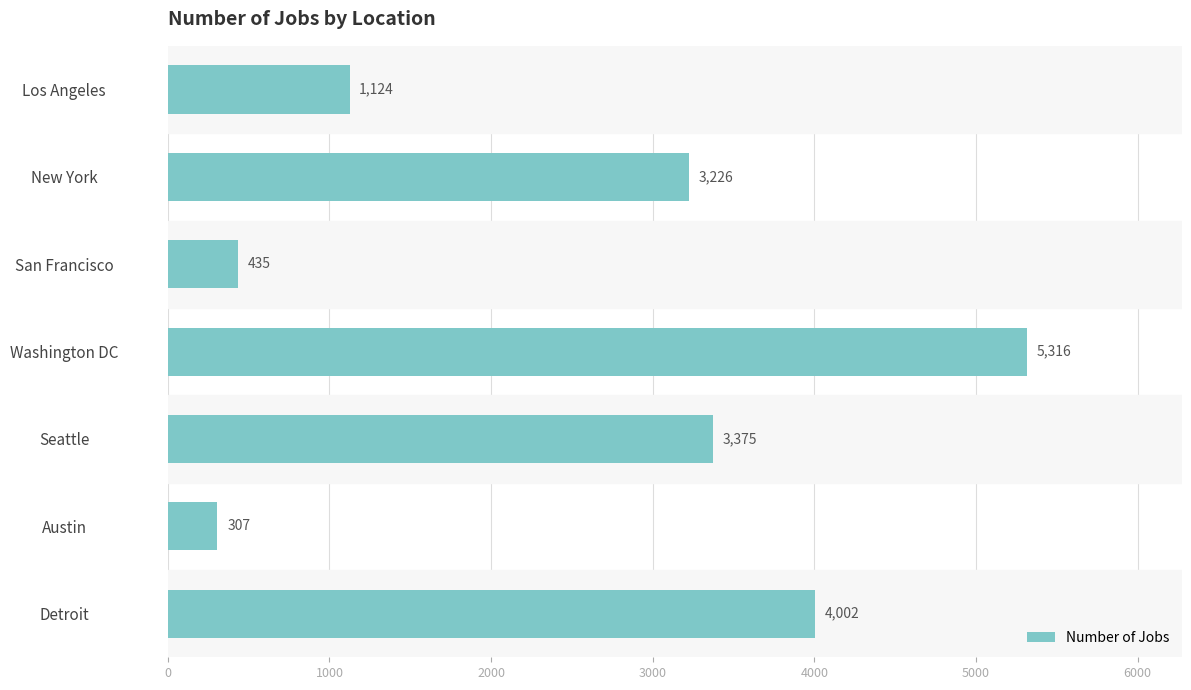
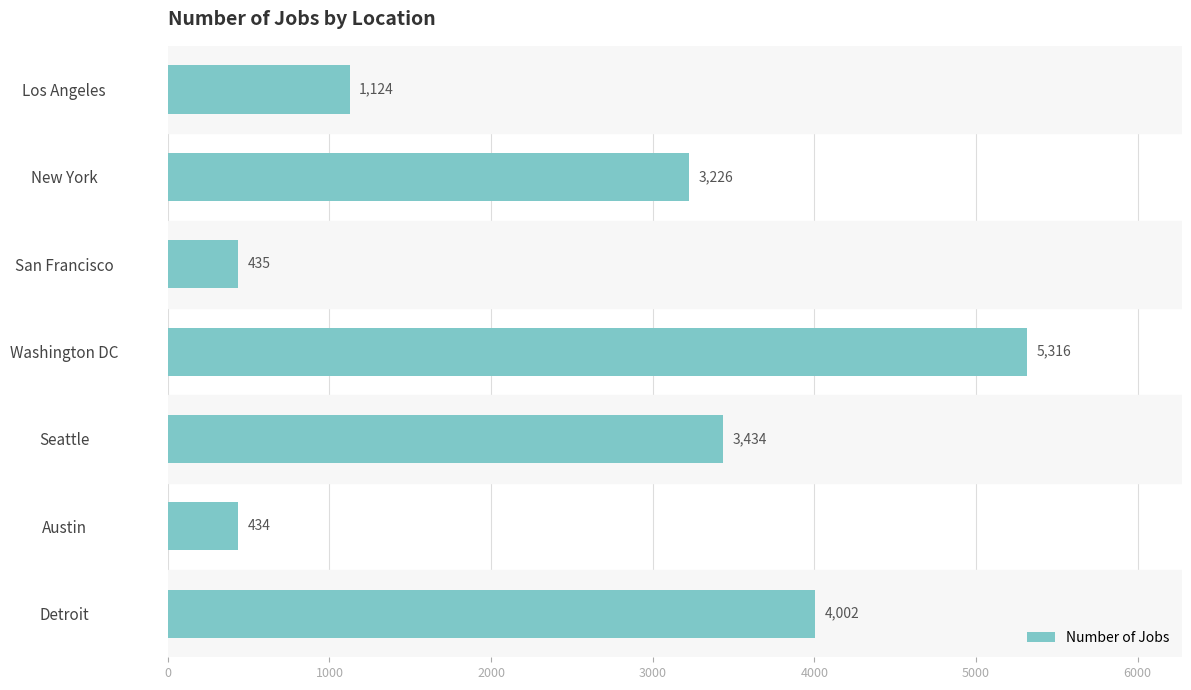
Seattle: 3,375 -> 3,434
Austin: 307 -> 434
